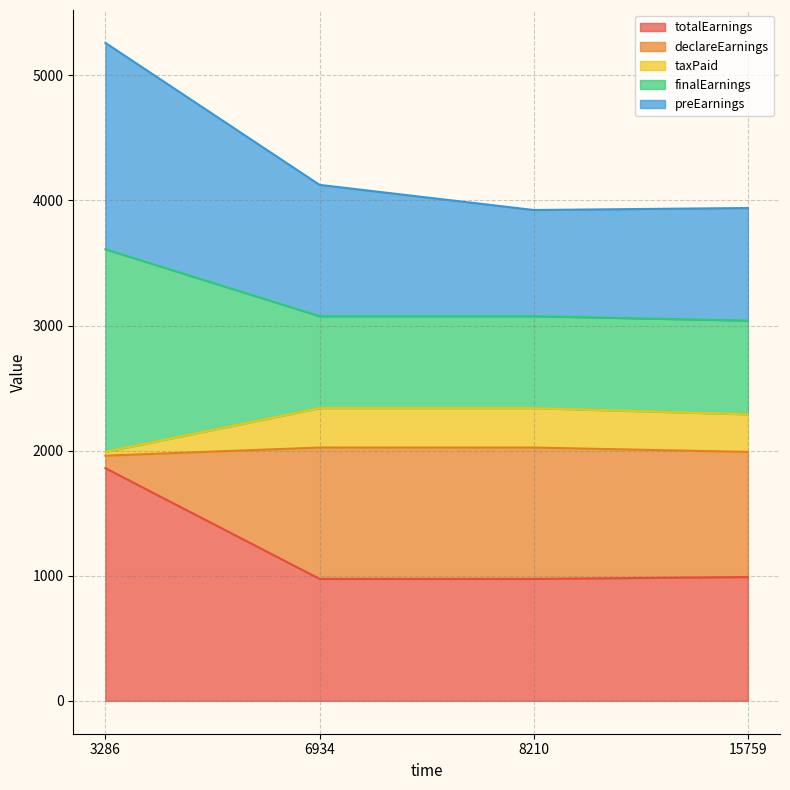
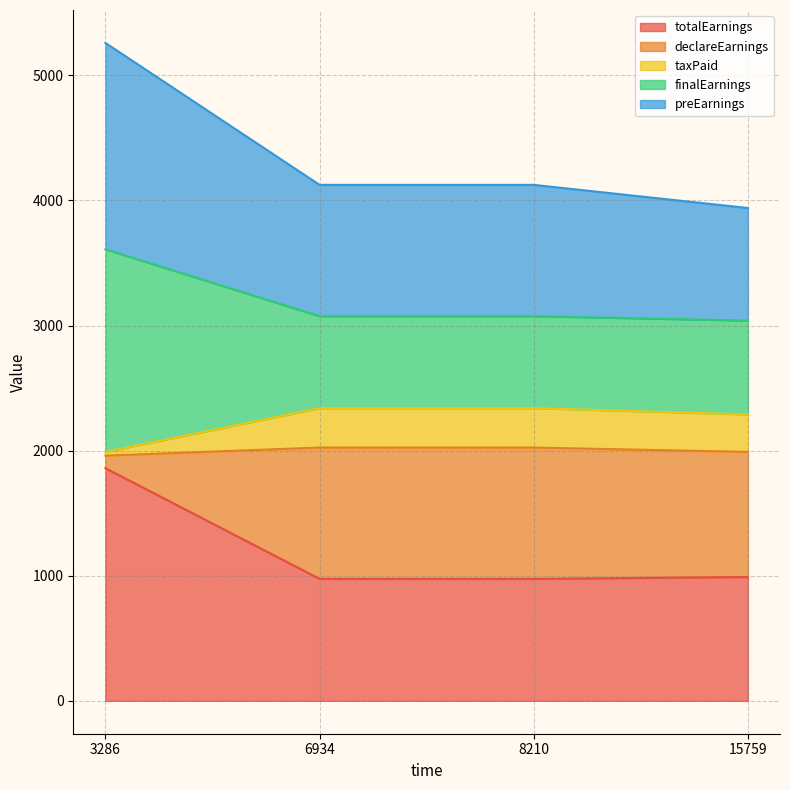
preEarnings, 8210: 850 -> 1050
